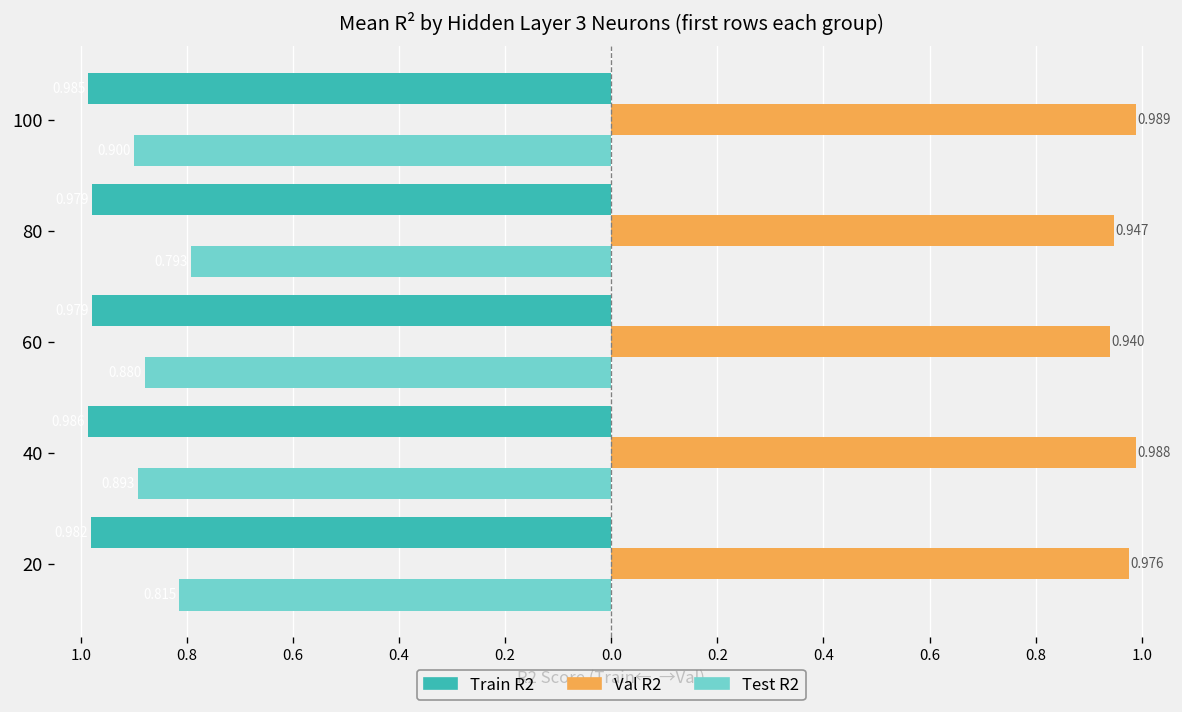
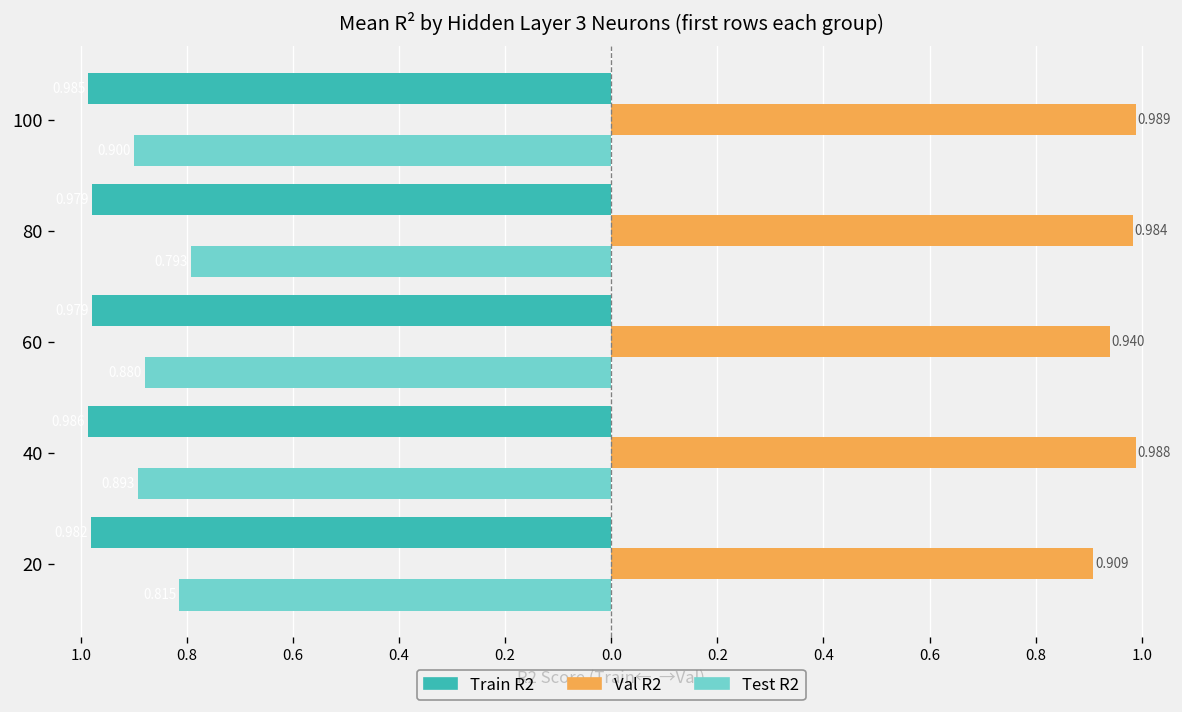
Val R2, 80: 0.947 -> 0.984
Val R2, 20: 0.976 -> 0.909
